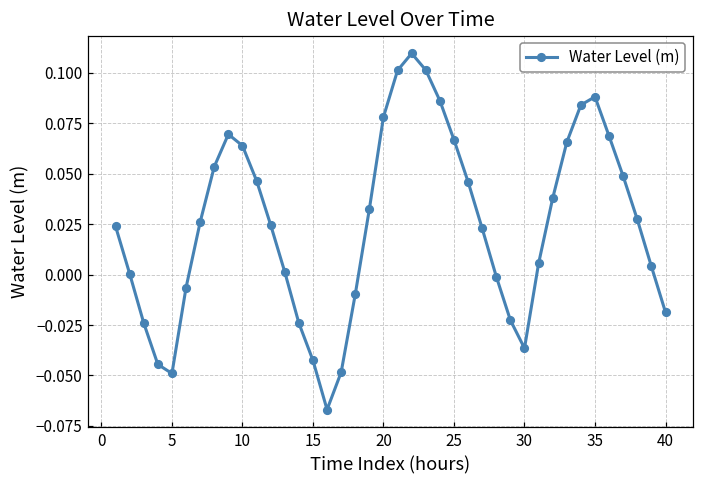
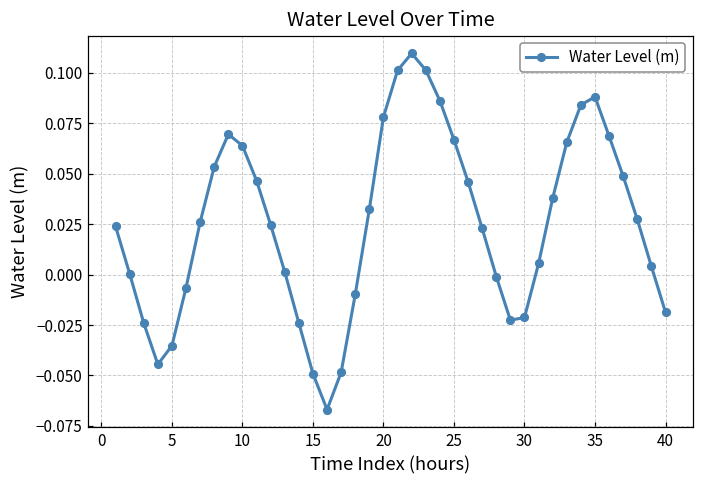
5: -0.049 -> -0.035
15: -0.043 -> -0.049
30: -0.037 -> -0.021
